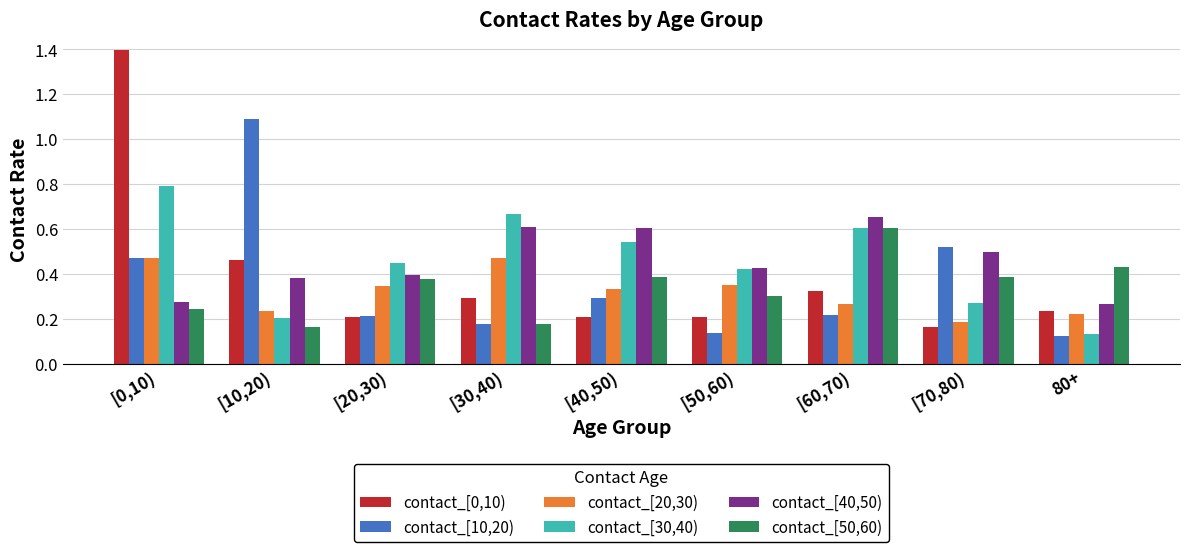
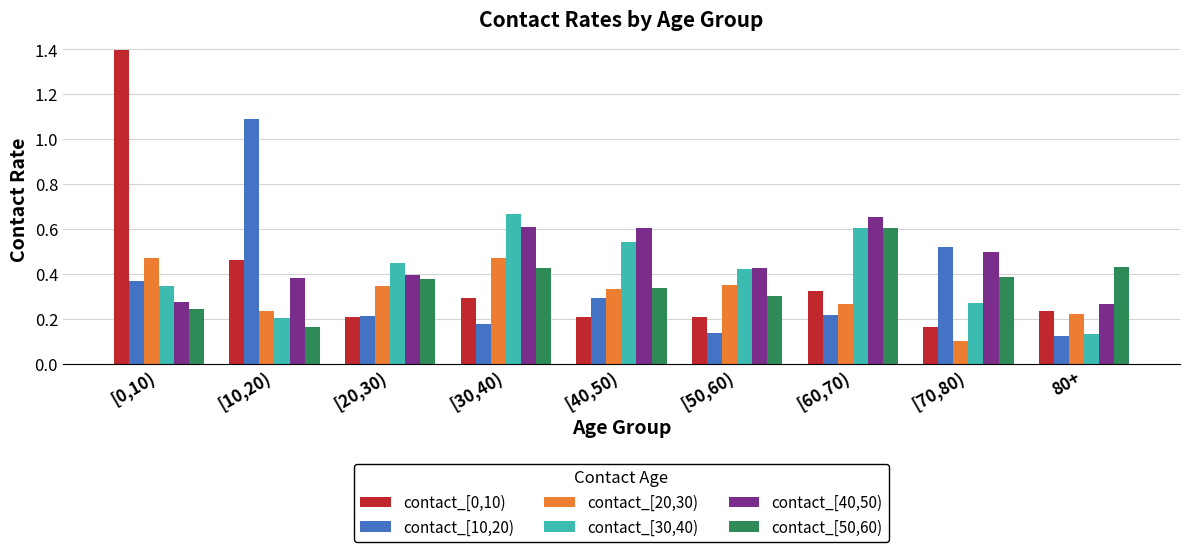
contact_[10,20), [0,10): 0.47 -> 0.37
contact_[30,40), [0,10): 0.79 -> 0.35
contact_[50,60), [30,40): 0.18 -> 0.43
contact_[50,60), [40,50): 0.39 -> 0.34
contact_[20,30), [70,80): 0.19 -> 0.10
